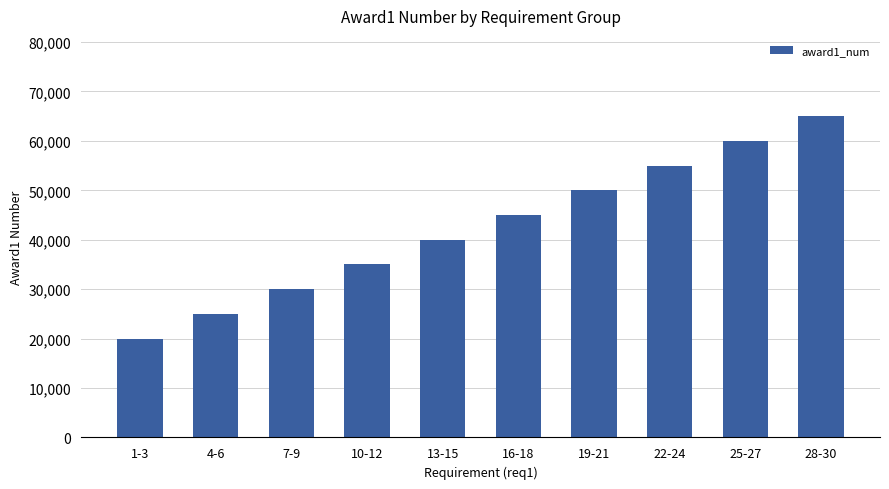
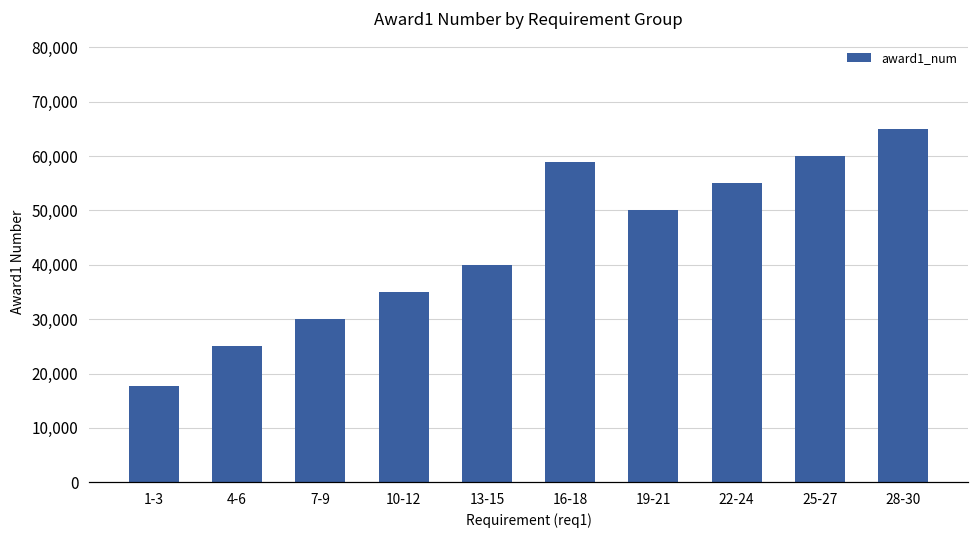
1-3: 20,000 -> 18,000
16-18: 45,000 -> 59,000
